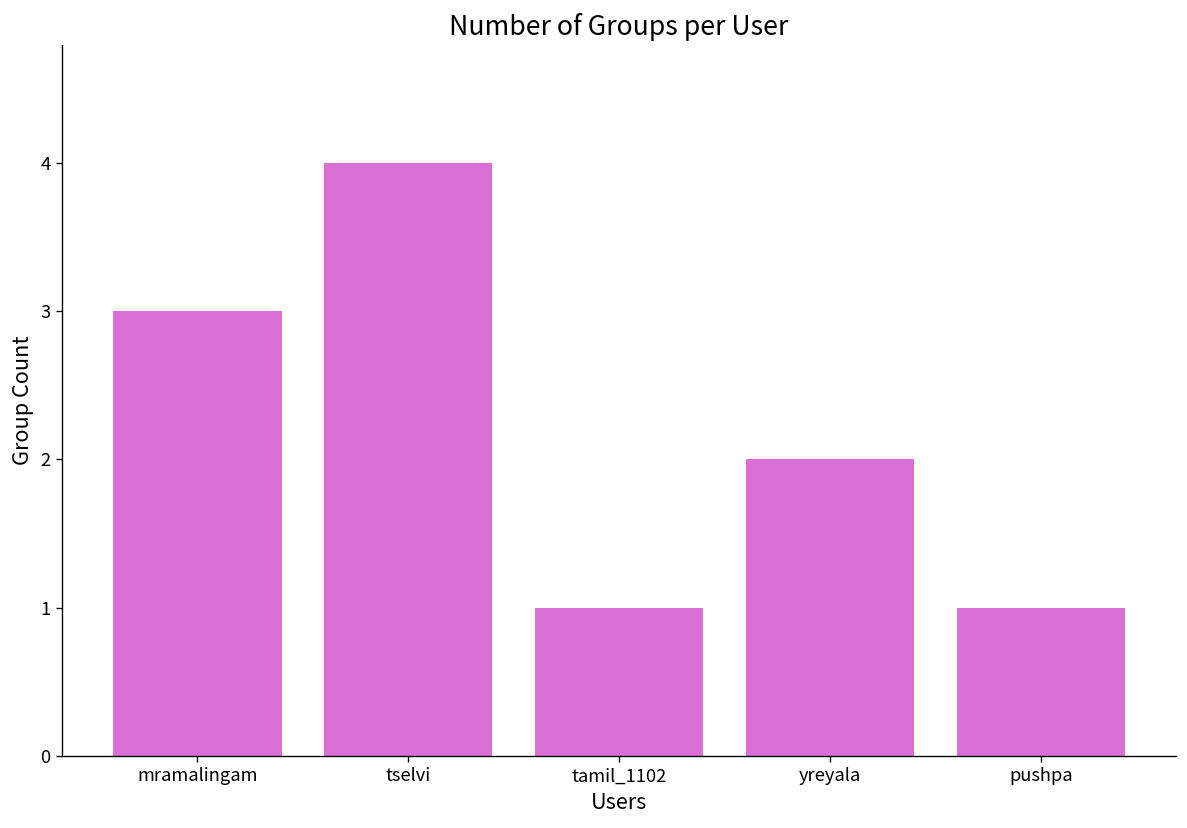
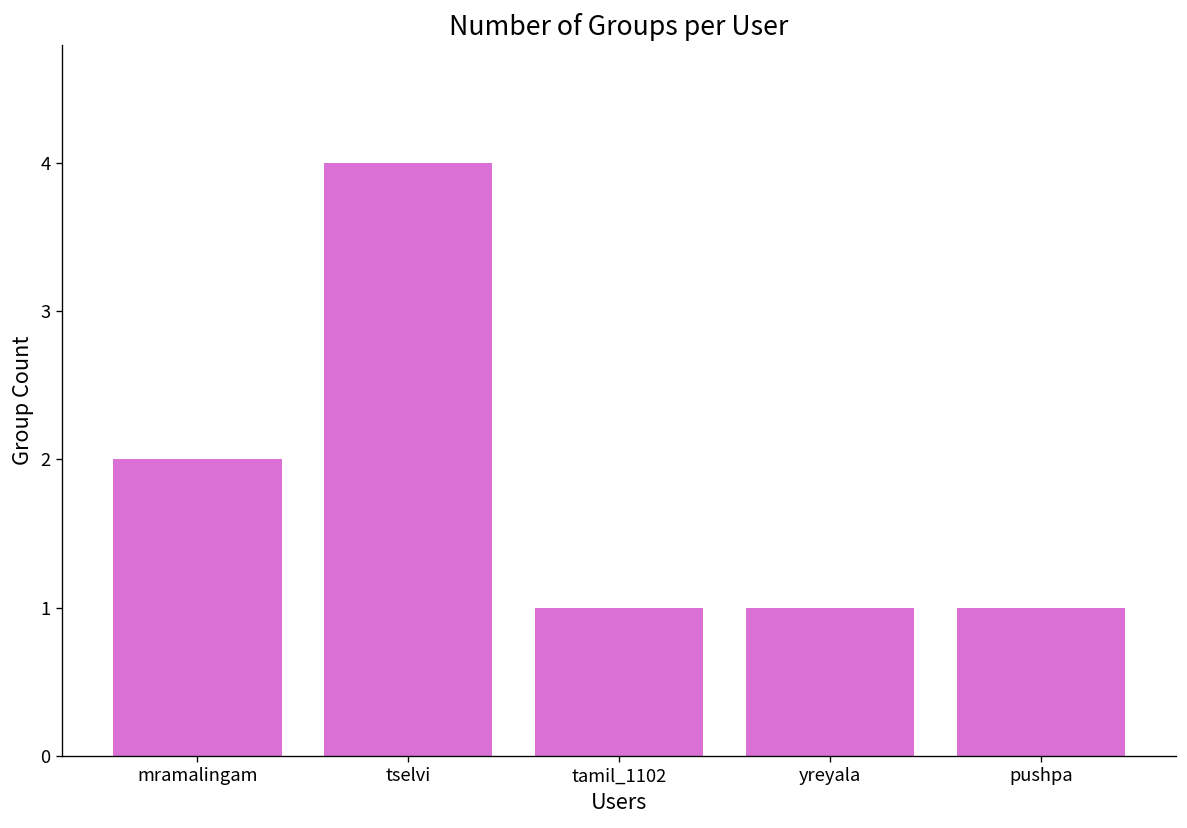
mramalingam: 3 -> 2
yreyala: 2 -> 1
